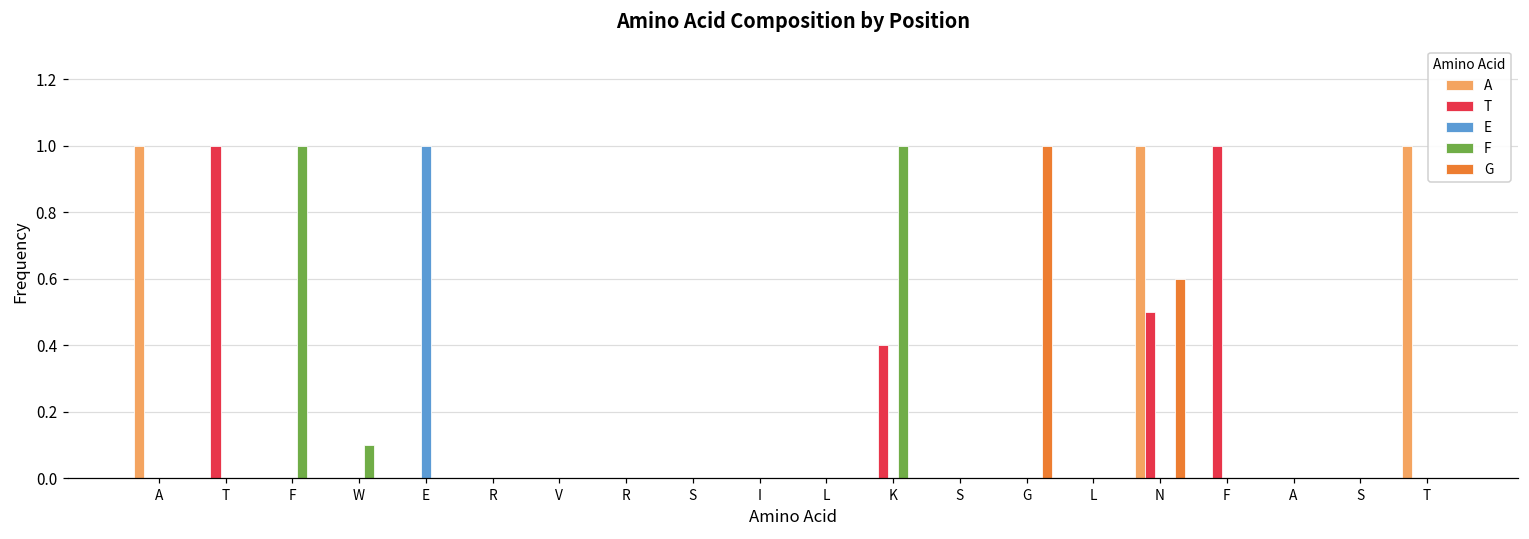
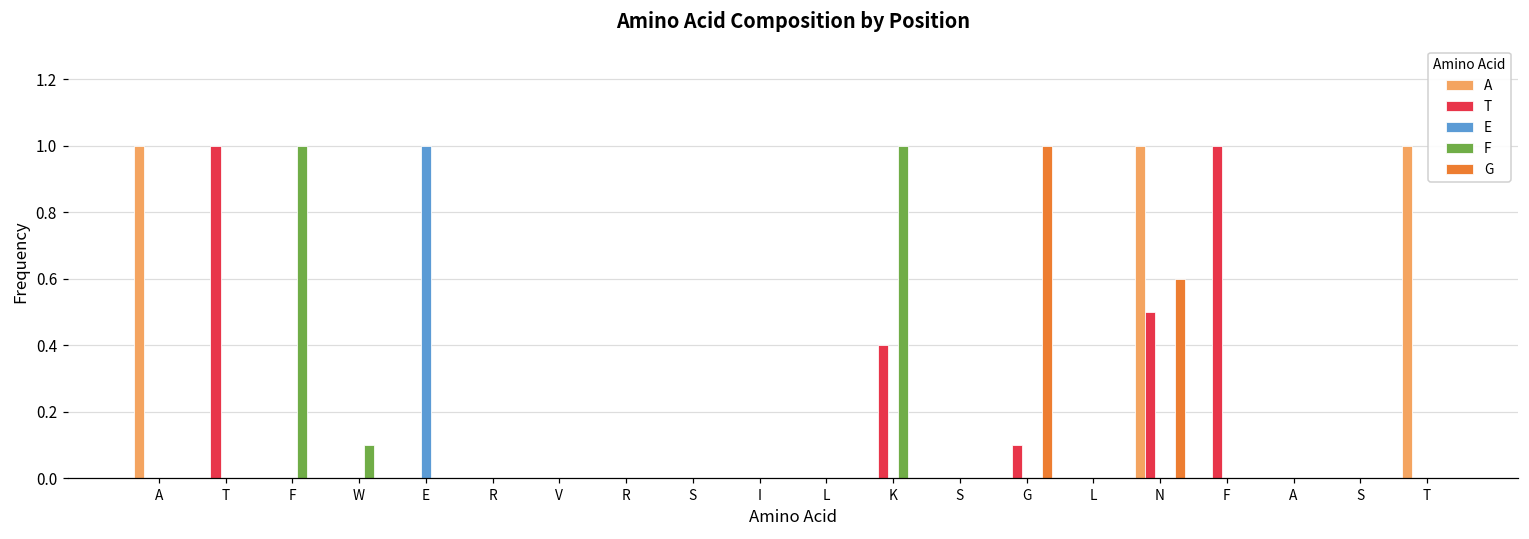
T, G: 0.0 -> 0.1
